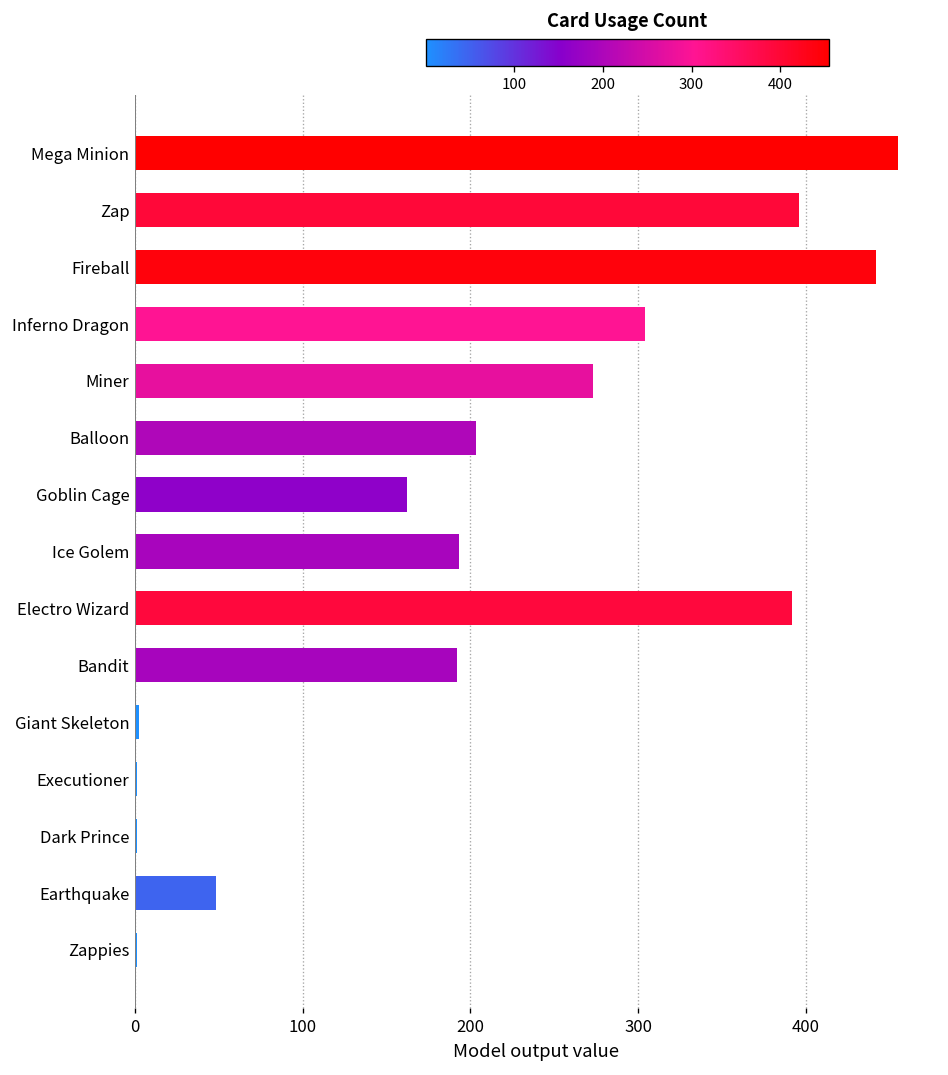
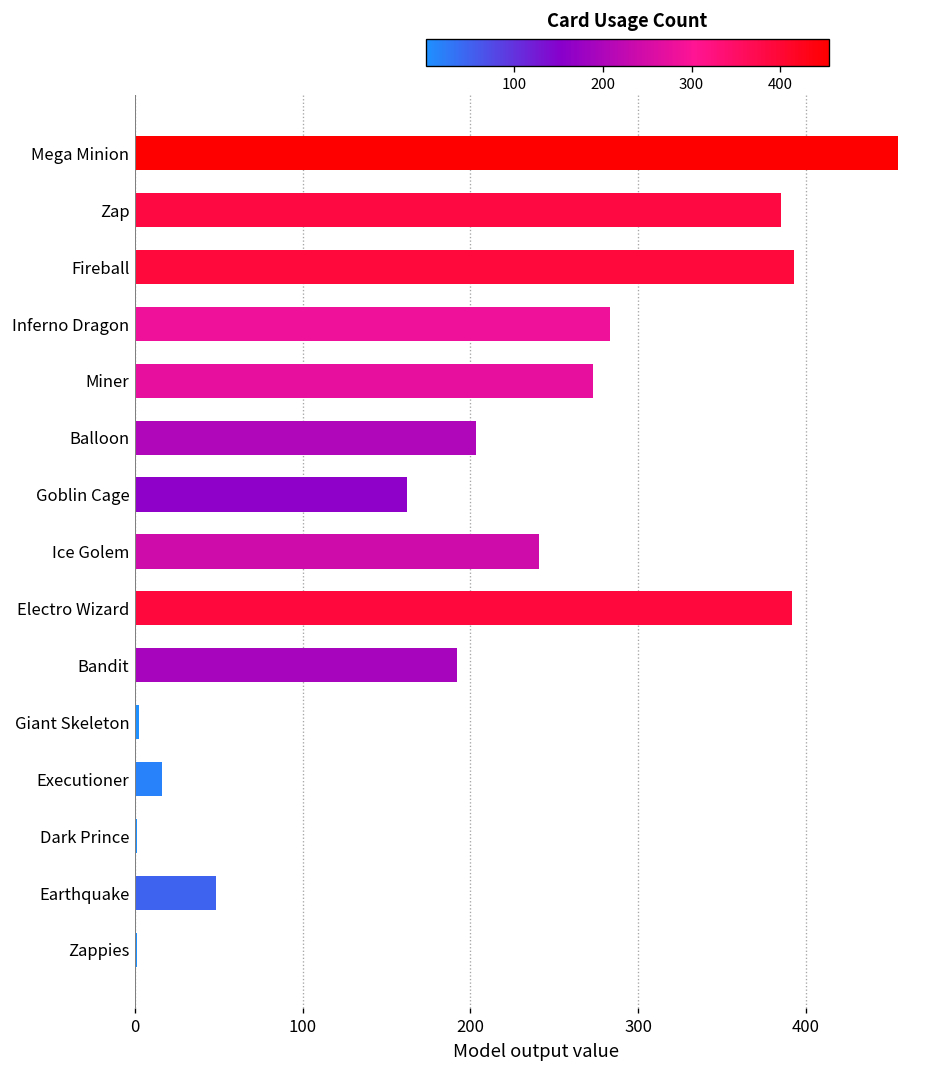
Zap: 396 -> 385
Fireball: 442 -> 393
Inferno Dragon: 304 -> 283
Ice Golem: 193 -> 241
Executioner: 1 -> 16
